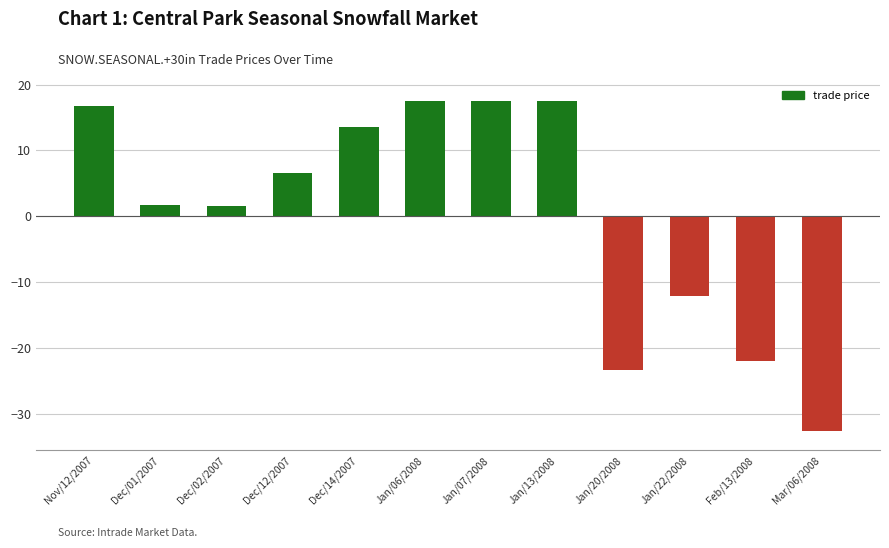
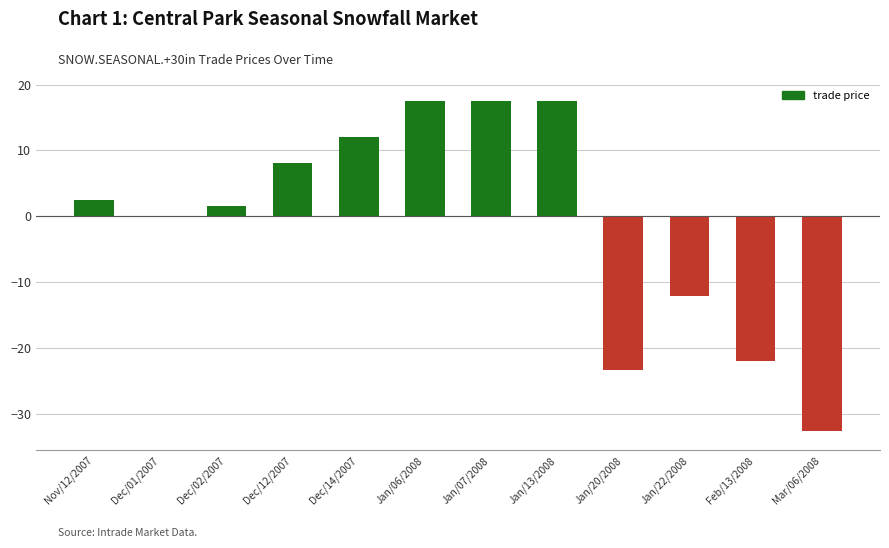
Nov/12/2007: 17 -> 3
Dec/01/2007: 2 -> 0
Dec/12/2007: 7 -> 8
Dec/14/2007: 14 -> 12
